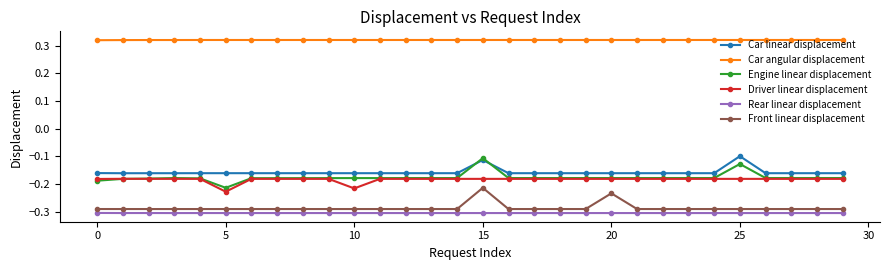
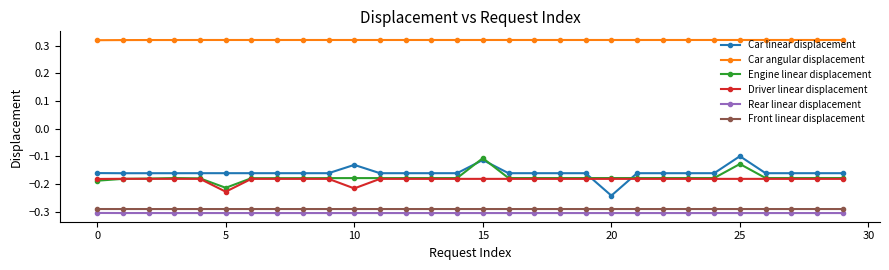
Car linear displacement, 10: -0.16 -> -0.13
Front linear displacement, 15: -0.21 -> -0.29
Car linear displacement, 20: -0.16 -> -0.24
Front linear displacement, 20: -0.23 -> -0.29
